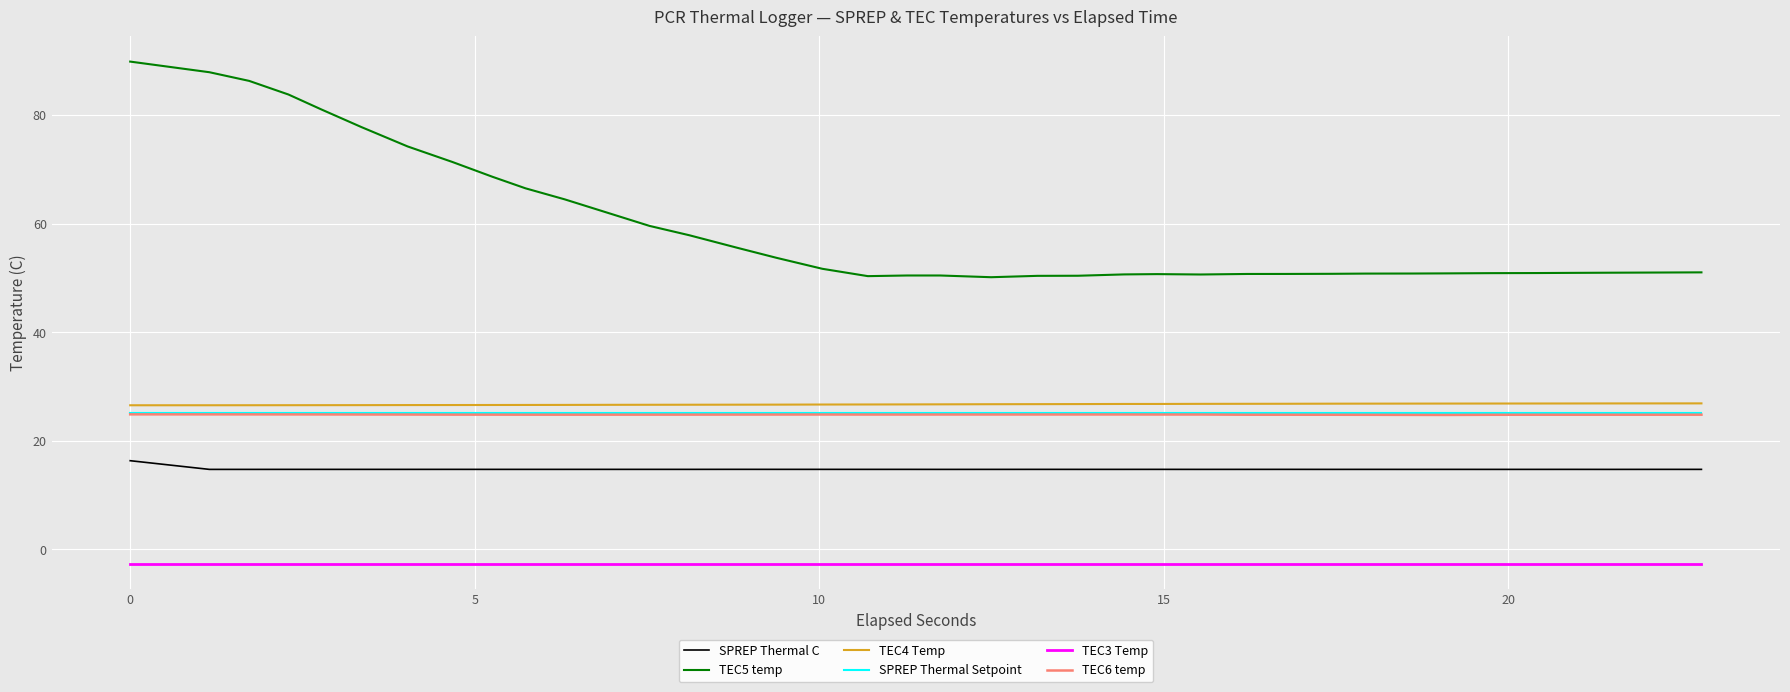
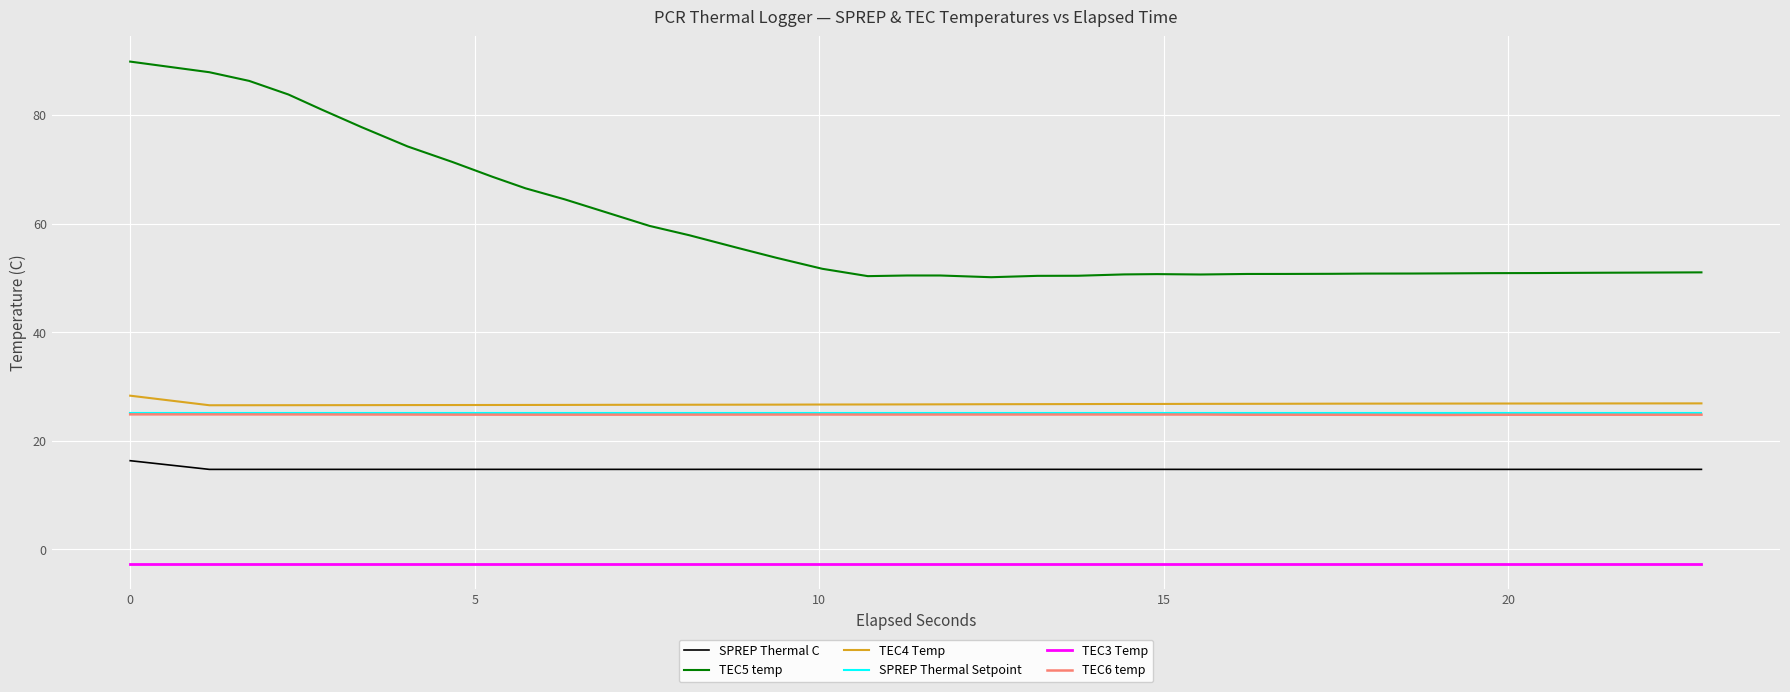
TEC4 Temp, 0: 27 -> 28
